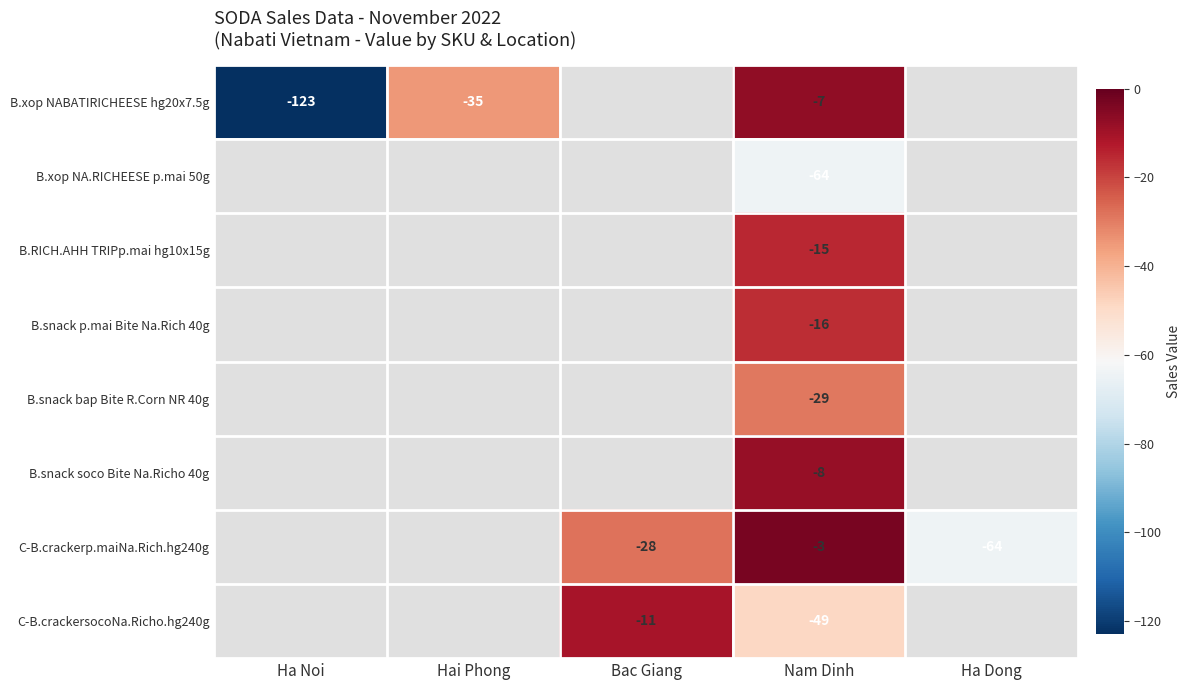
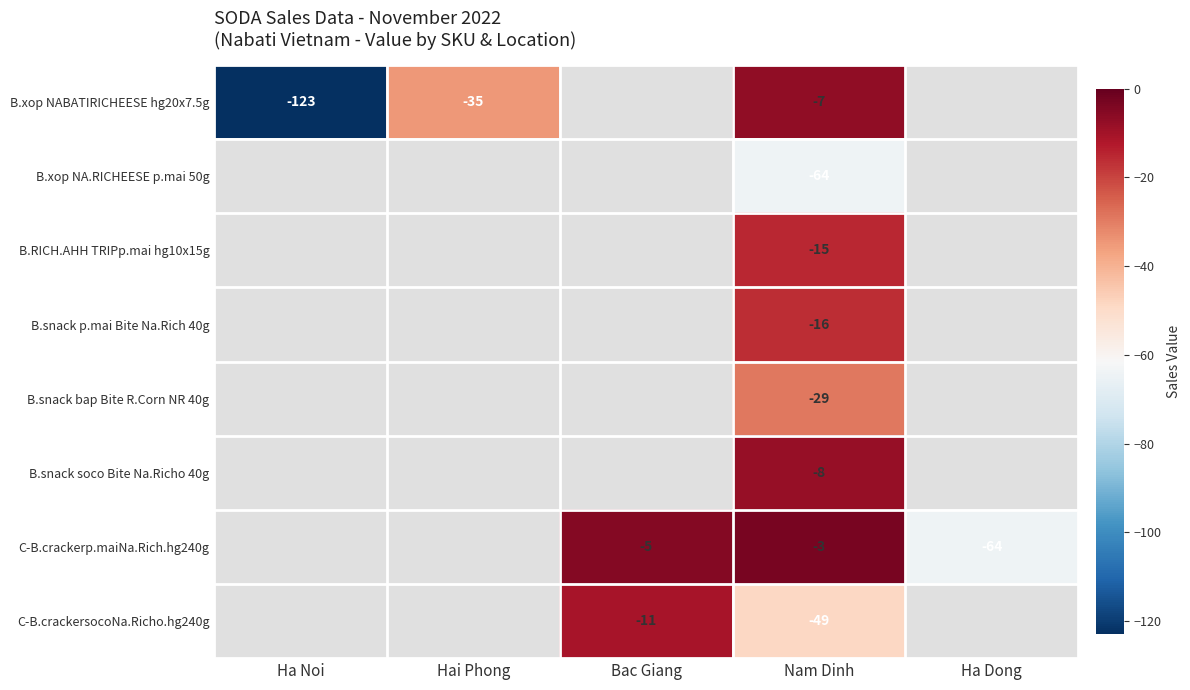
C-B.crackerp.maiNa.Rich.hg240g, Bac Giang: -28 -> -5
